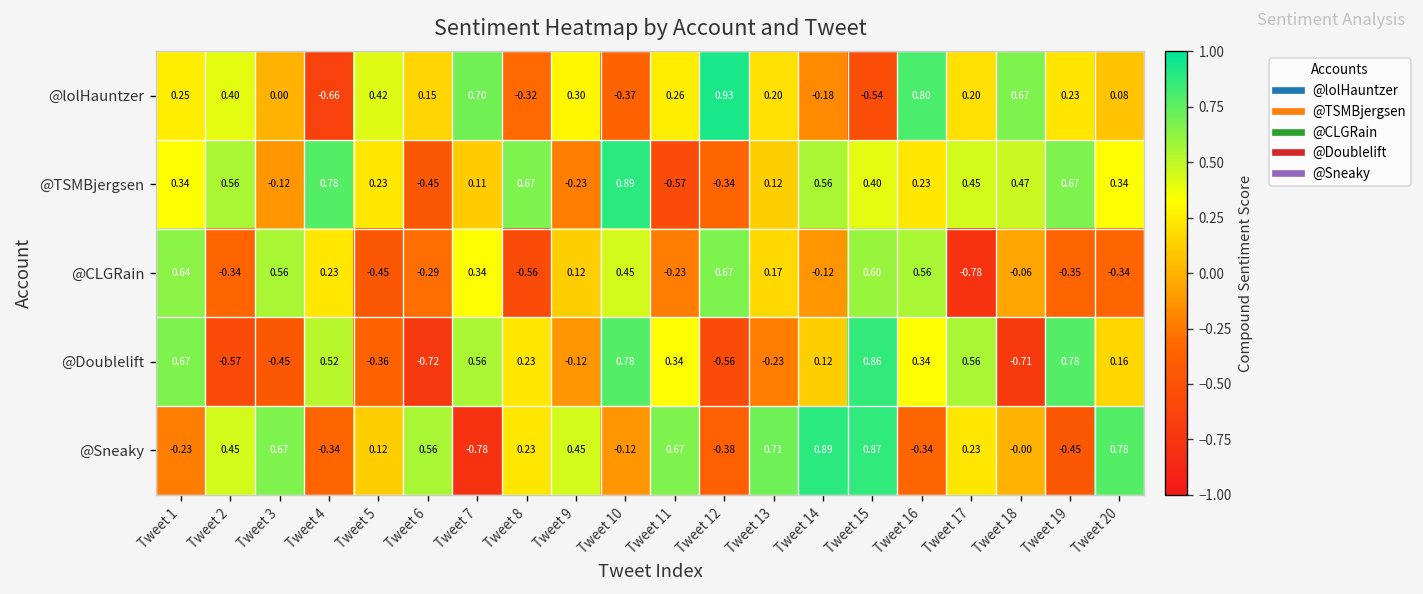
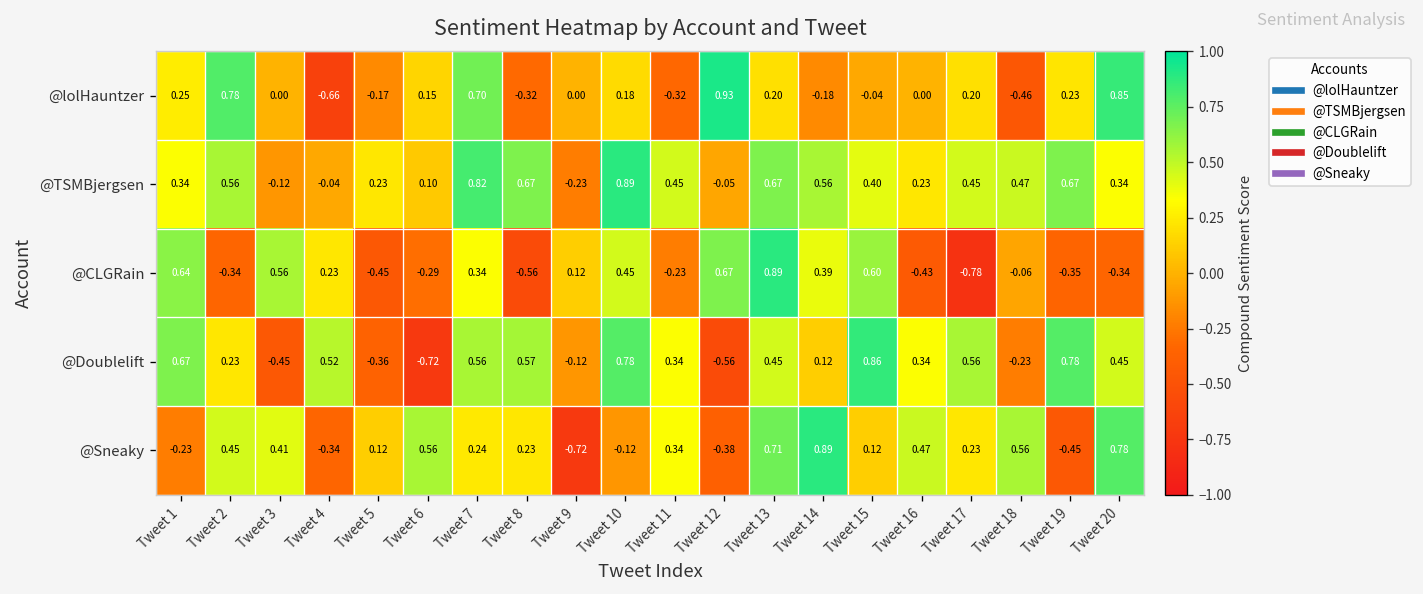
@lolHauntzer, Tweet 2: 0.40 -> 0.78
@lolHauntzer, Tweet 5: 0.42 -> -0.17
@lolHauntzer, Tweet 9: 0.30 -> 0.00
@lolHauntzer, Tweet 10: -0.37 -> 0.18
@lolHauntzer, Tweet 11: 0.26 -> -0.32
@lolHauntzer, Tweet 15: -0.54 -> -0.04
@lolHauntzer, Tweet 16: 0.80 -> 0.00
@lolHauntzer, Tweet 18: 0.67 -> -0.46
@lolHauntzer, Tweet 20: 0.08 -> 0.85
@TSMBjergsen, Tweet 4: 0.78 -> -0.04
@TSMBjergsen, Tweet 6: -0.45 -> 0.10
@TSMBjergsen, Tweet 7: 0.11 -> 0.82
@TSMBjergsen, Tweet 11: -0.57 -> 0.45
@TSMBjergsen, Tweet 12: -0.34 -> -0.05
@TSMBjergsen, Tweet 13: 0.12 -> 0.67
@CLGRain, Tweet 13: 0.17 -> 0.89
@CLGRain, Tweet 14: -0.12 -> 0.39
@CLGRain, Tweet 16: 0.56 -> -0.43
@Doublelift, Tweet 2: -0.57 -> 0.23
@Doublelift, Tweet 8: 0.23 -> 0.57
@Doublelift, Tweet 13: -0.23 -> 0.45
@Doublelift, Tweet 18: -0.71 -> -0.23
@Doublelift, Tweet 20: 0.16 -> 0.45
@Sneaky, Tweet 3: 0.67 -> 0.41
@Sneaky, Tweet 7: -0.78 -> 0.24
@Sneaky, Tweet 9: 0.45 -> -0.72
@Sneaky, Tweet 11: 0.67 -> 0.34
@Sneaky, Tweet 15: 0.87 -> 0.12
@Sneaky, Tweet 16: -0.34 -> 0.47
@Sneaky, Tweet 18: -0.00 -> 0.56
